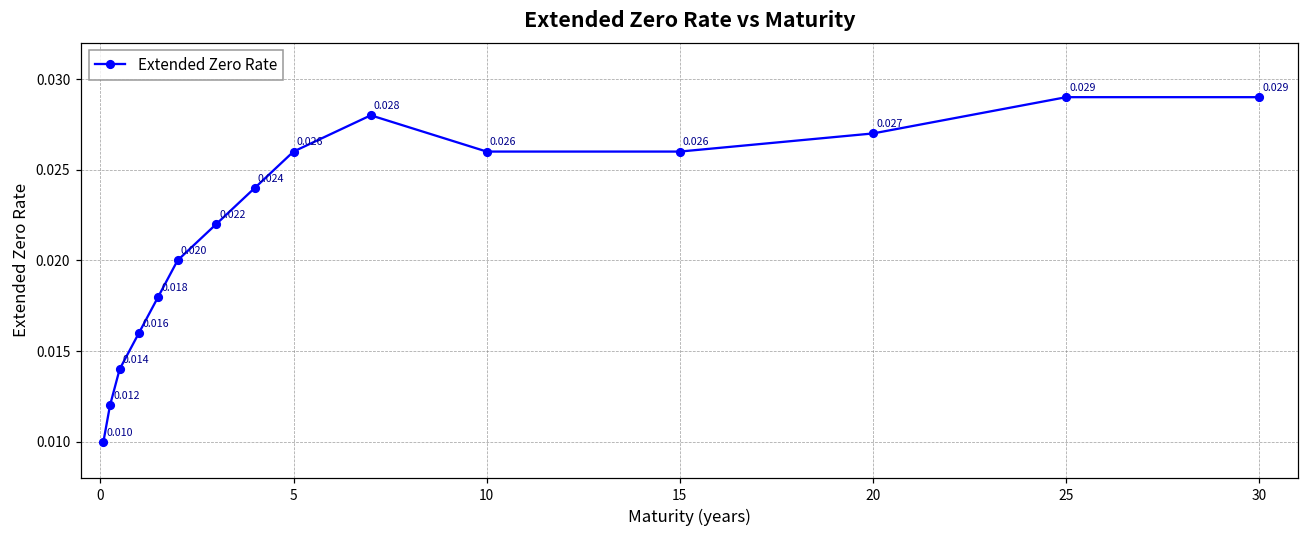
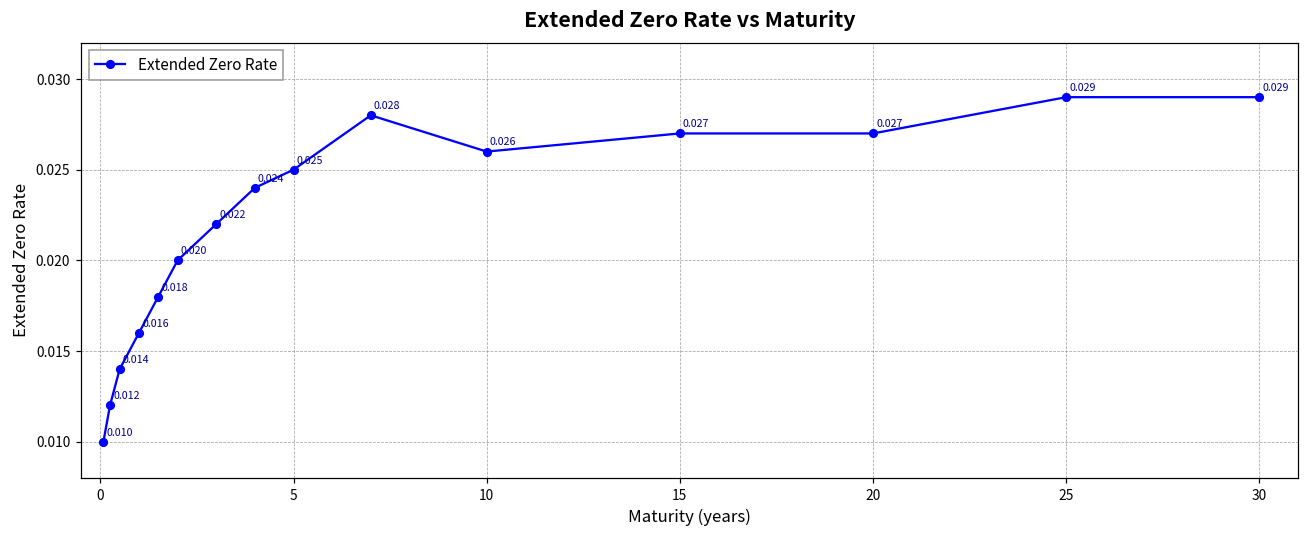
5: 0.026 -> 0.025
15: 0.026 -> 0.027
